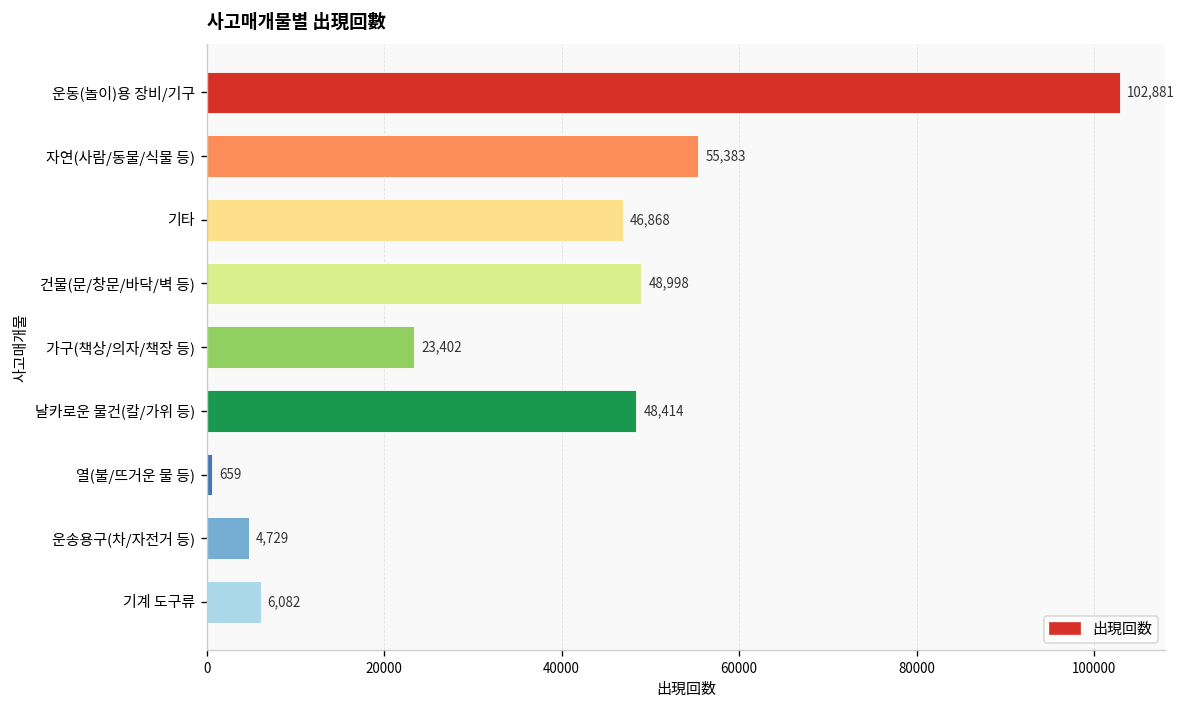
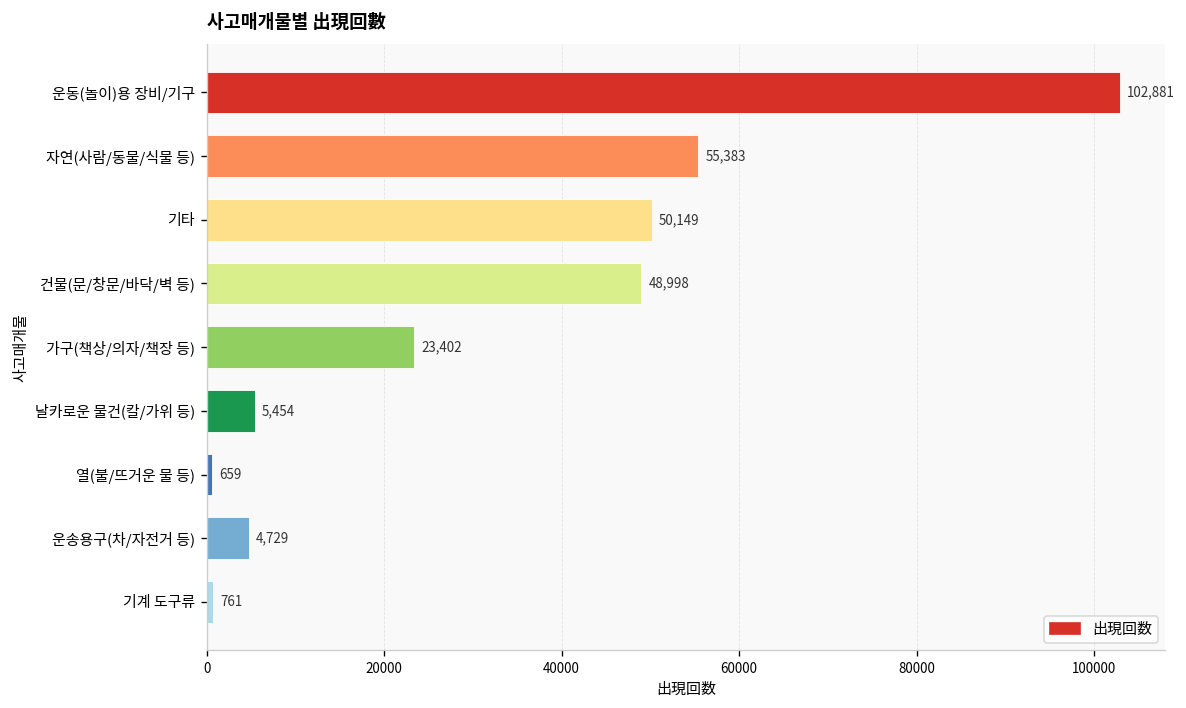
기타: 46,868 -> 50,149
날카로운 물건(칼/가위 등): 48,414 -> 5,454
기계 도구류: 6,082 -> 761
